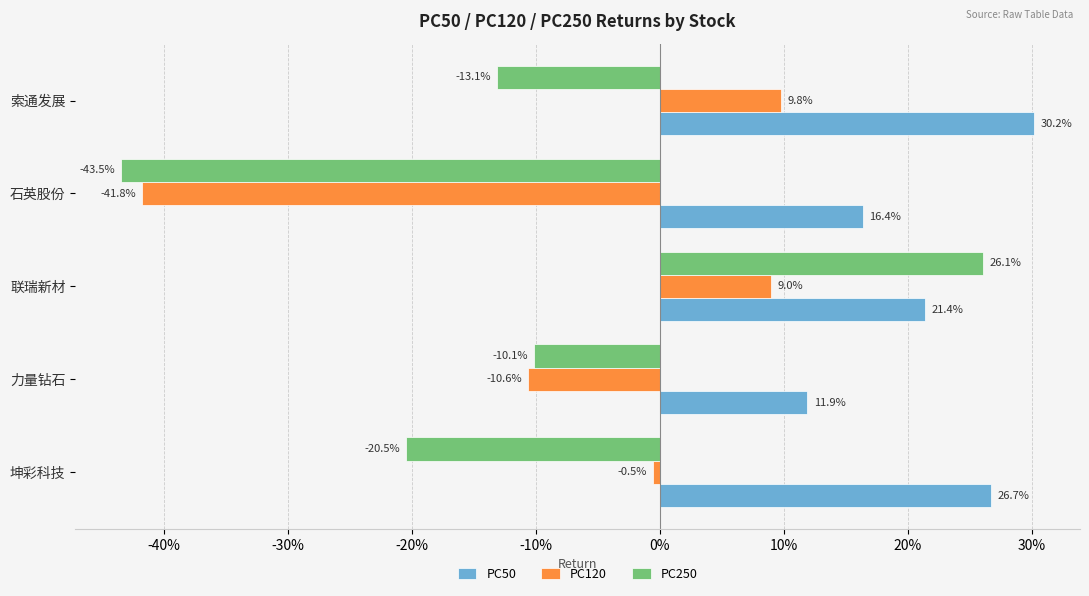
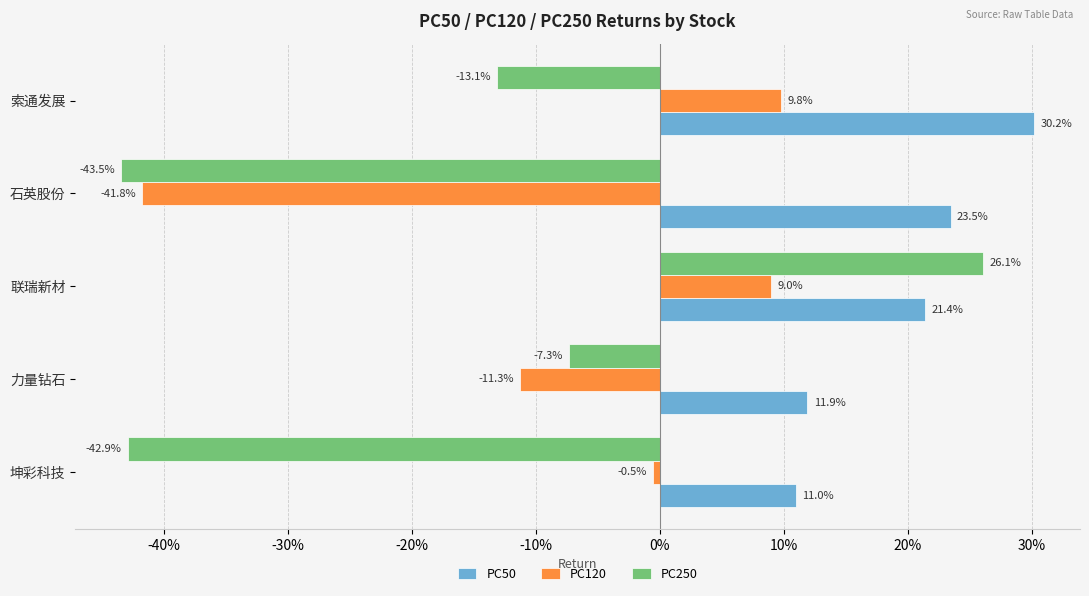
PC50, 石英股份: 16.4% -> 23.5%
PC250, 力量钻石: -10.1% -> -7.3%
PC120, 力量钻石: -10.6% -> -11.3%
PC250, 坤彩科技: -20.5% -> -42.9%
PC50, 坤彩科技: 26.7% -> 11.0%
